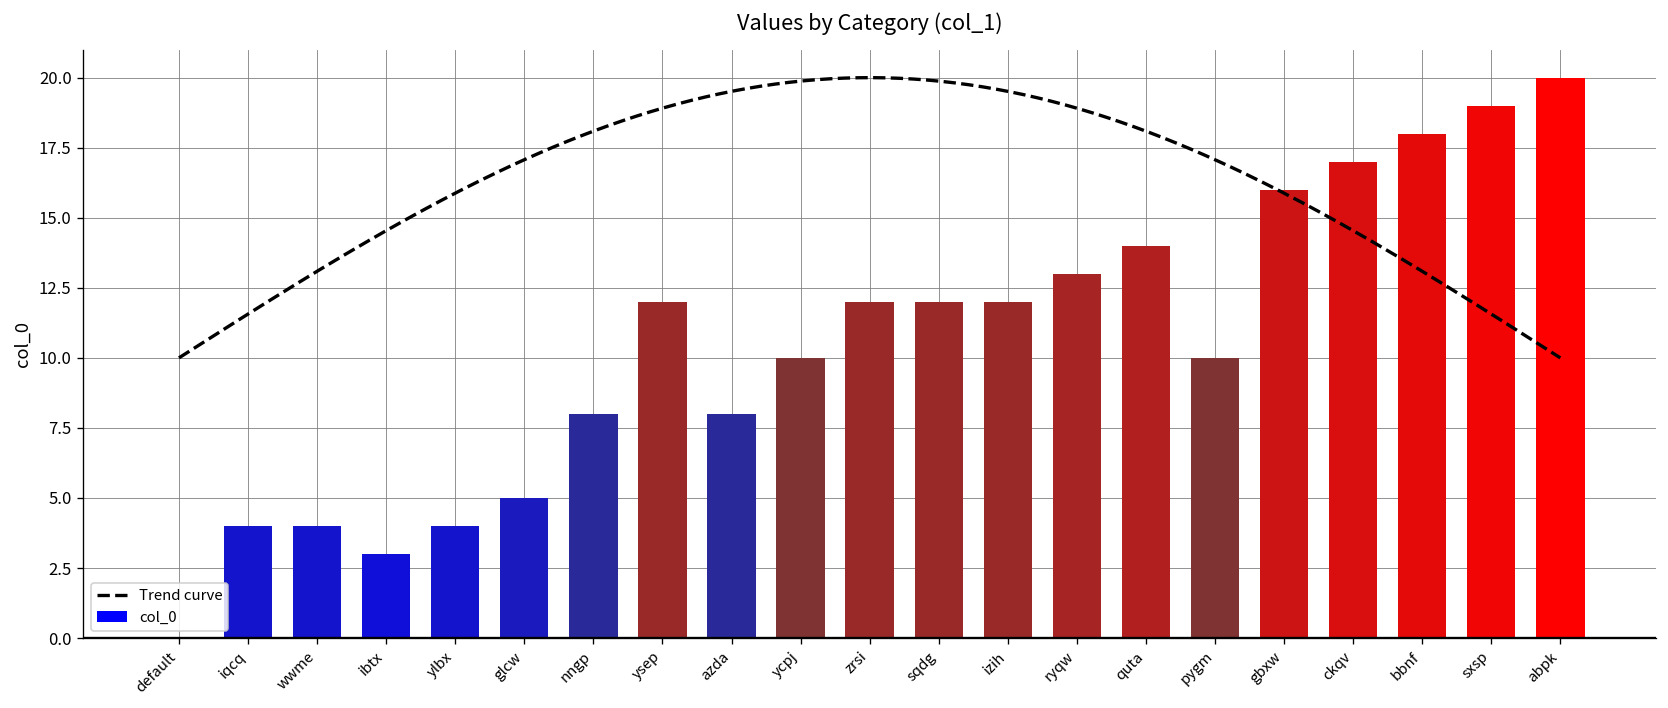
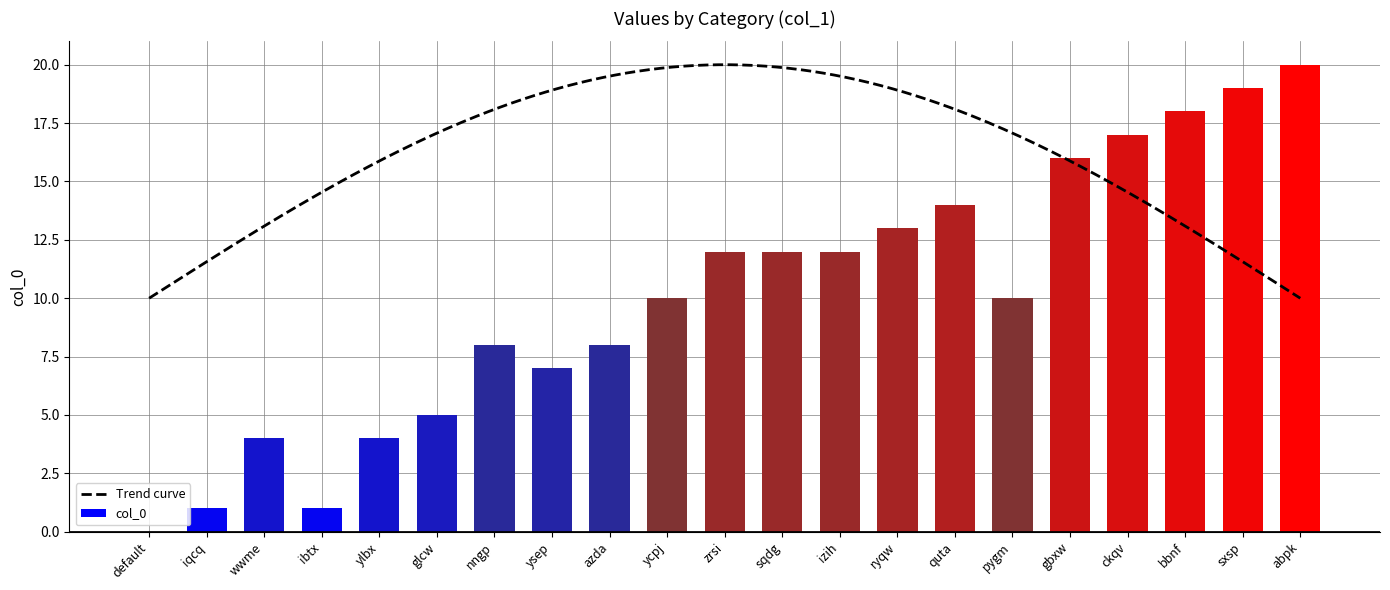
col_0, iqcq: 4 -> 1
col_0, ibtx: 3 -> 1
col_0, ysep: 12 -> 7
